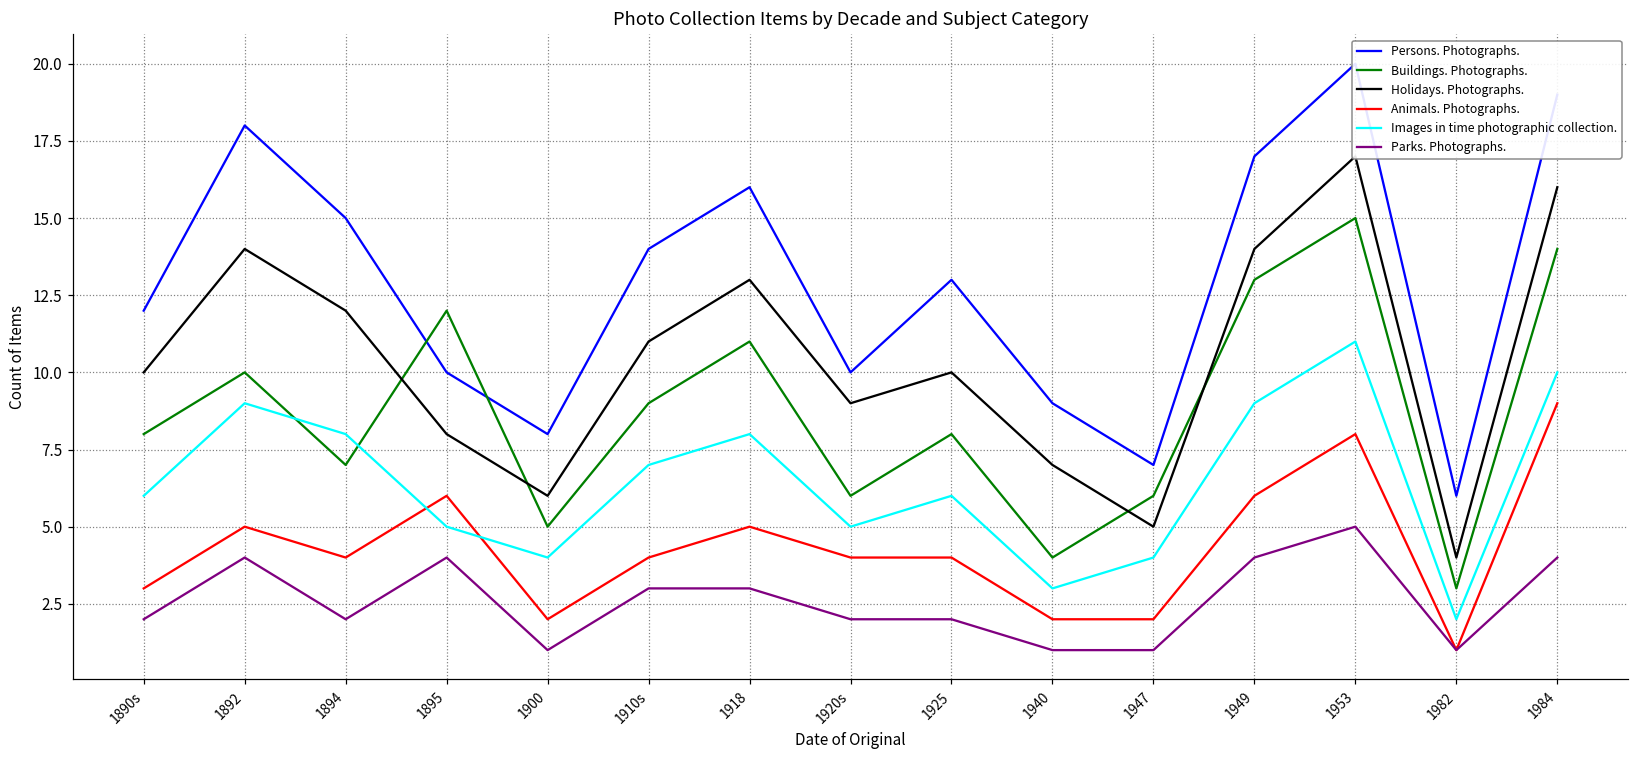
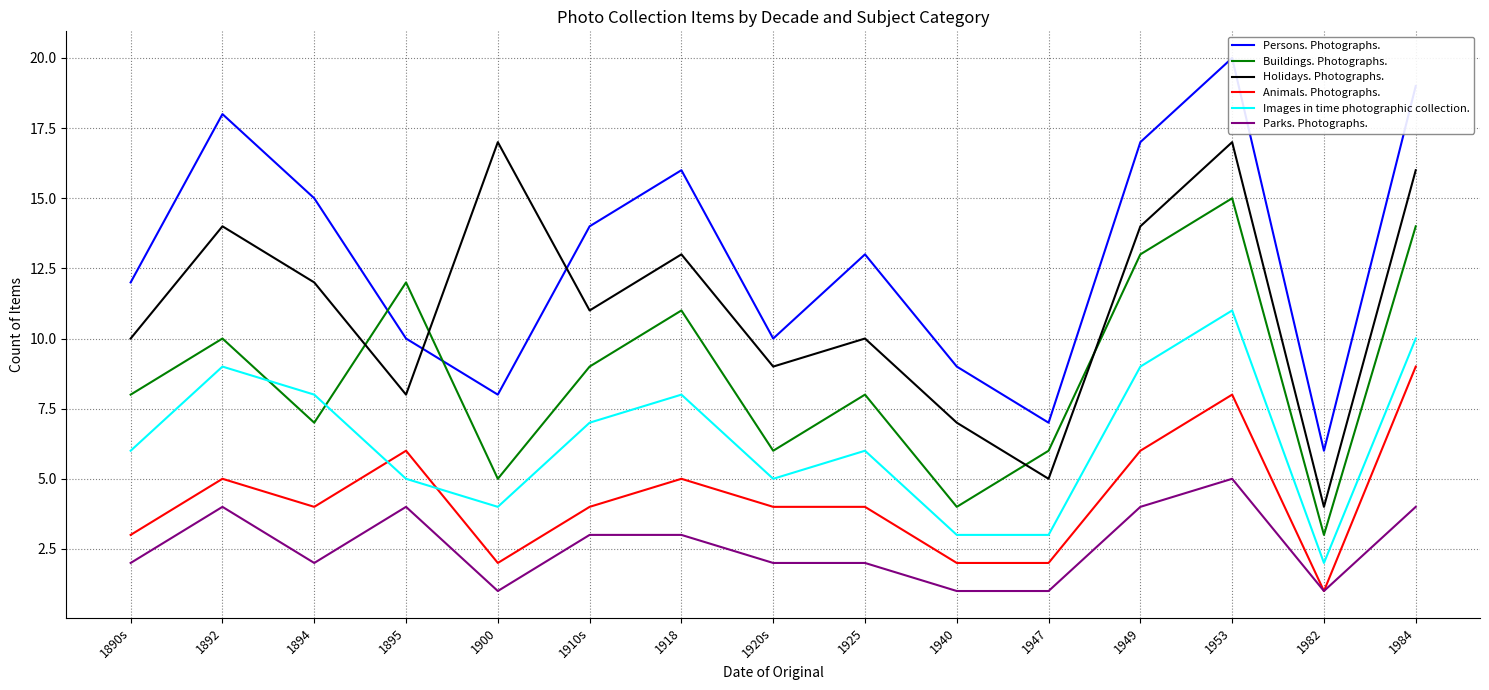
Holidays. Photographs., 1900: 6 -> 17
Images in time photographic collection., 1947: 4 -> 3
